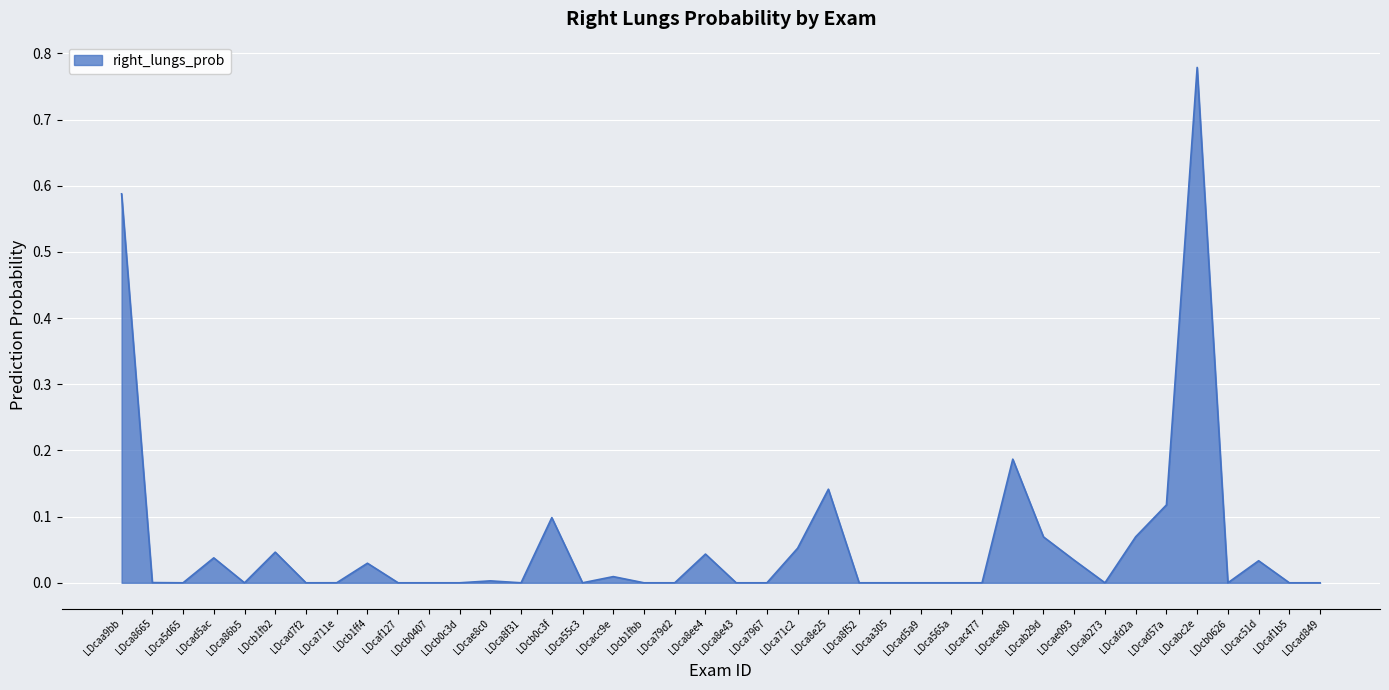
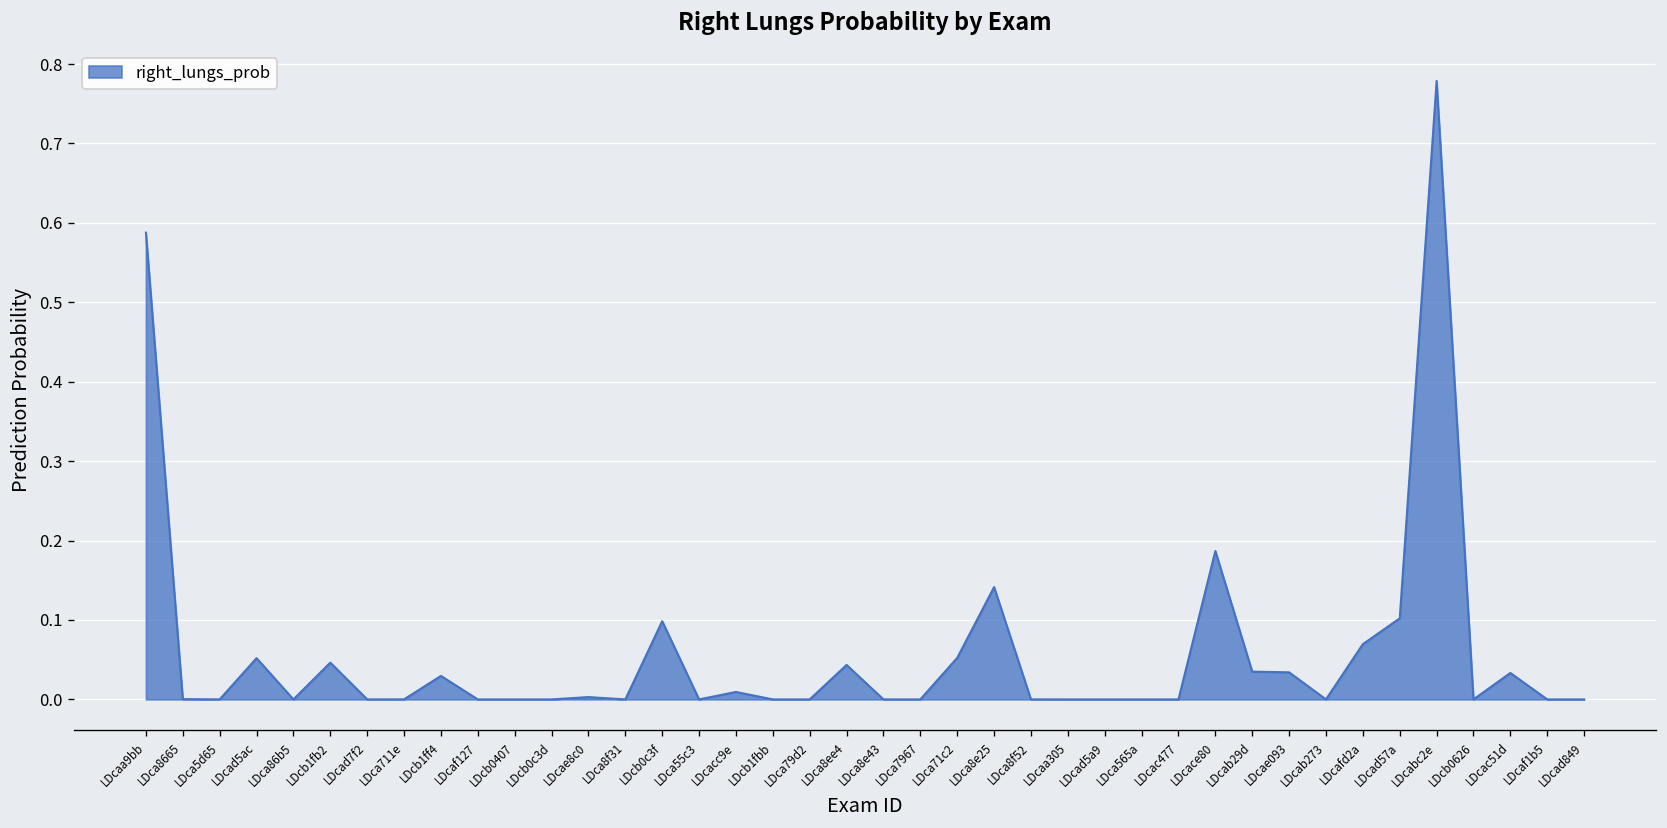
LDcad5ac: 0.04 -> 0.05
LDcab29d: 0.07 -> 0.03
LDcad57a: 0.12 -> 0.10
